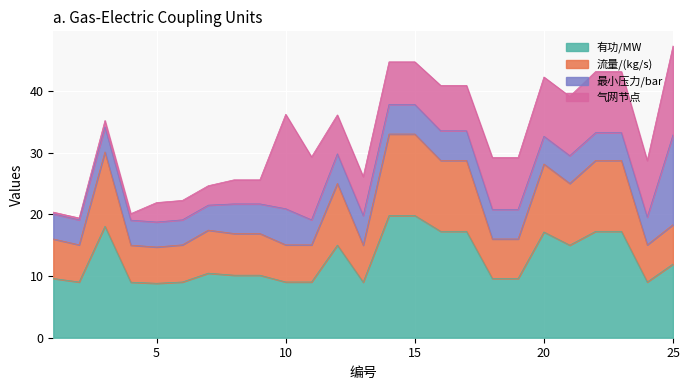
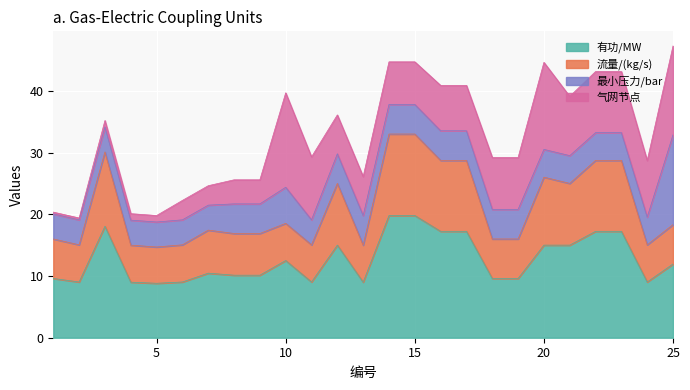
气网节点, 5: 3 -> 1
有功/MW, 10: 9 -> 13
有功/MW, 20: 17 -> 15
气网节点, 20: 10 -> 14
